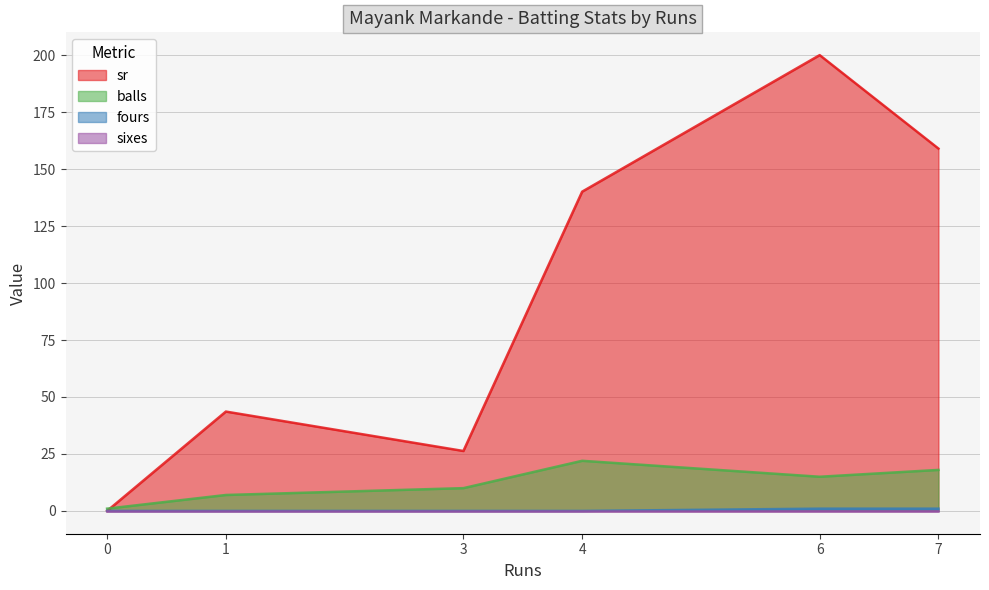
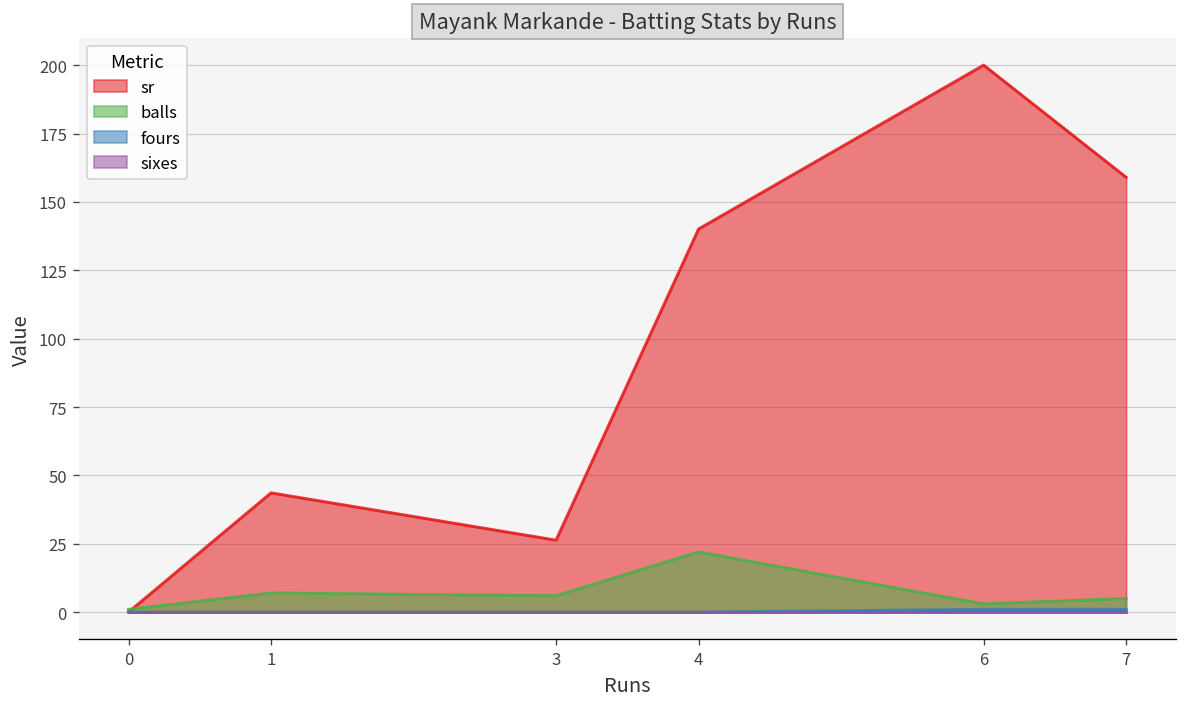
balls, 3: 10 -> 6
balls, 6: 15 -> 3
balls, 7: 18 -> 5
